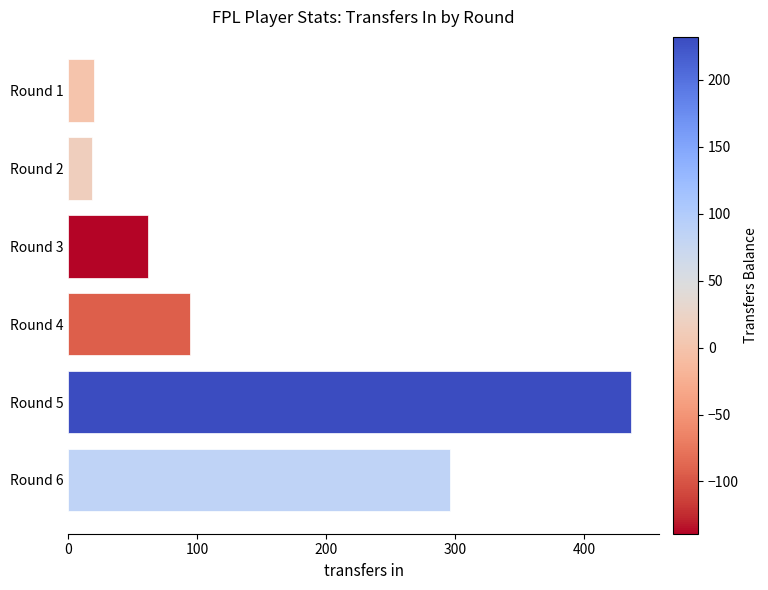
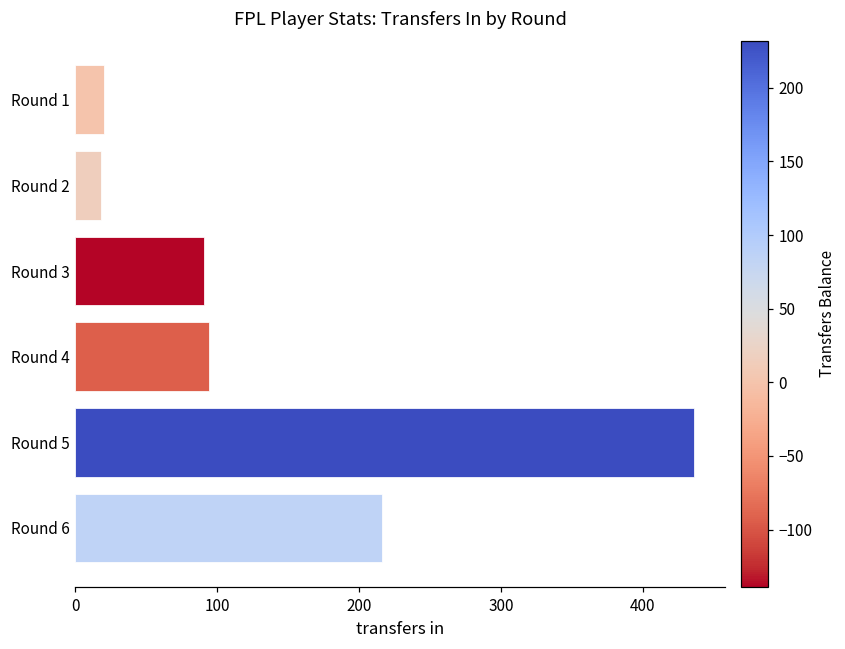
Round 3: 62 -> 91
Round 6: 296 -> 216
